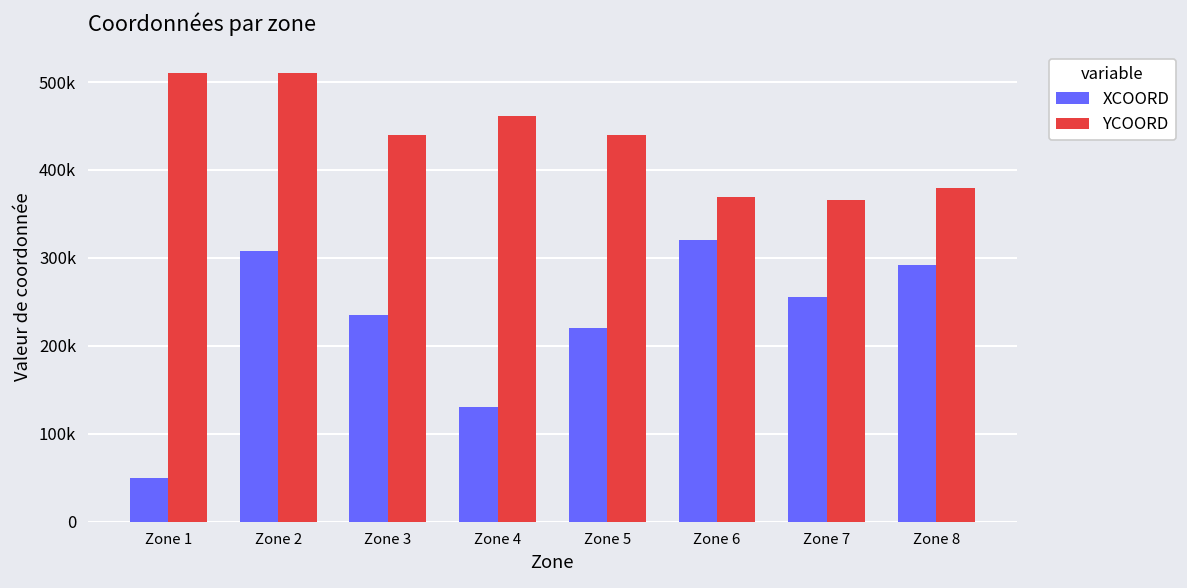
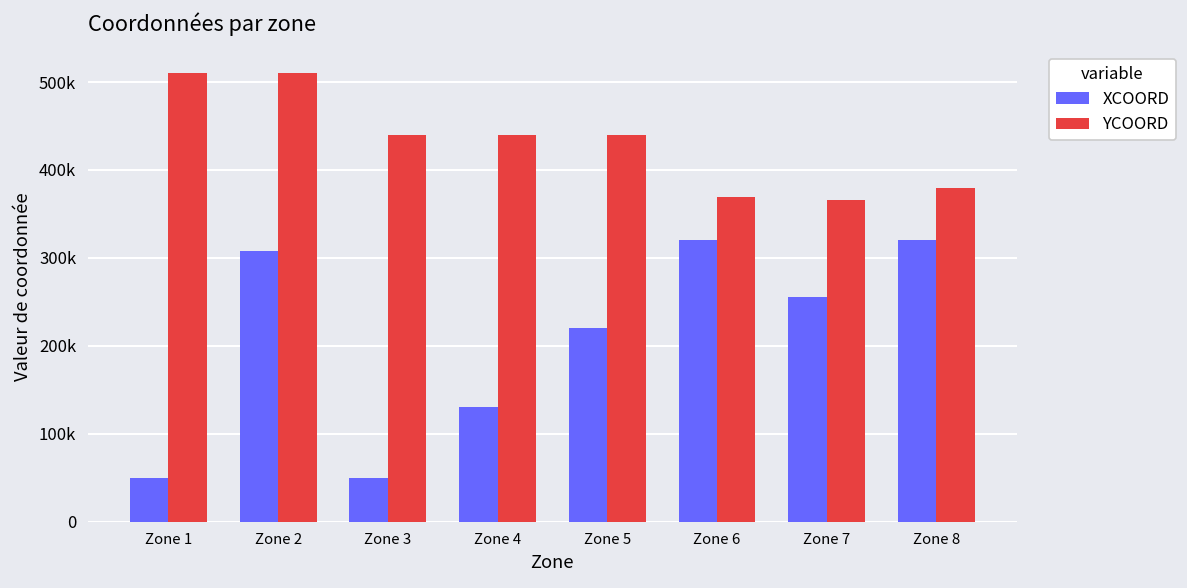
XCOORD, Zone 3: 240000 -> 50000
YCOORD, Zone 4: 460000 -> 440000
XCOORD, Zone 8: 290000 -> 320000
